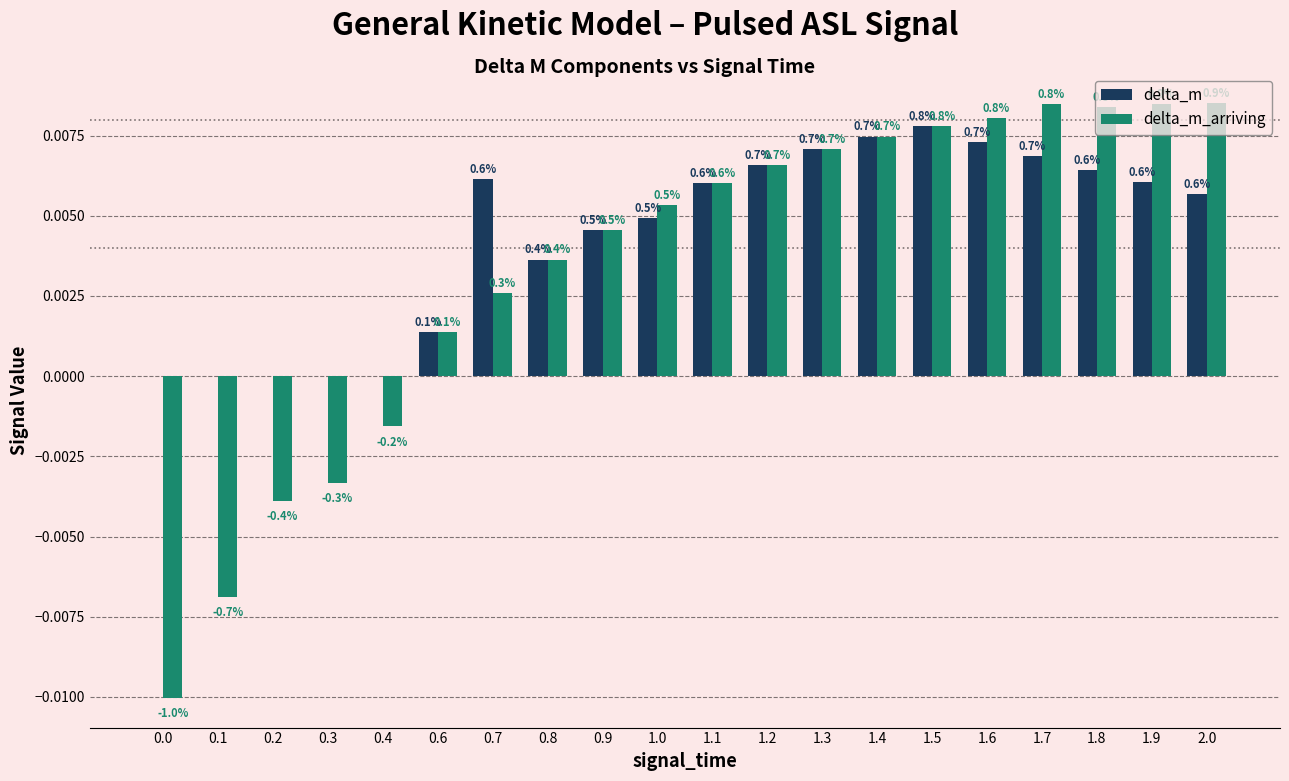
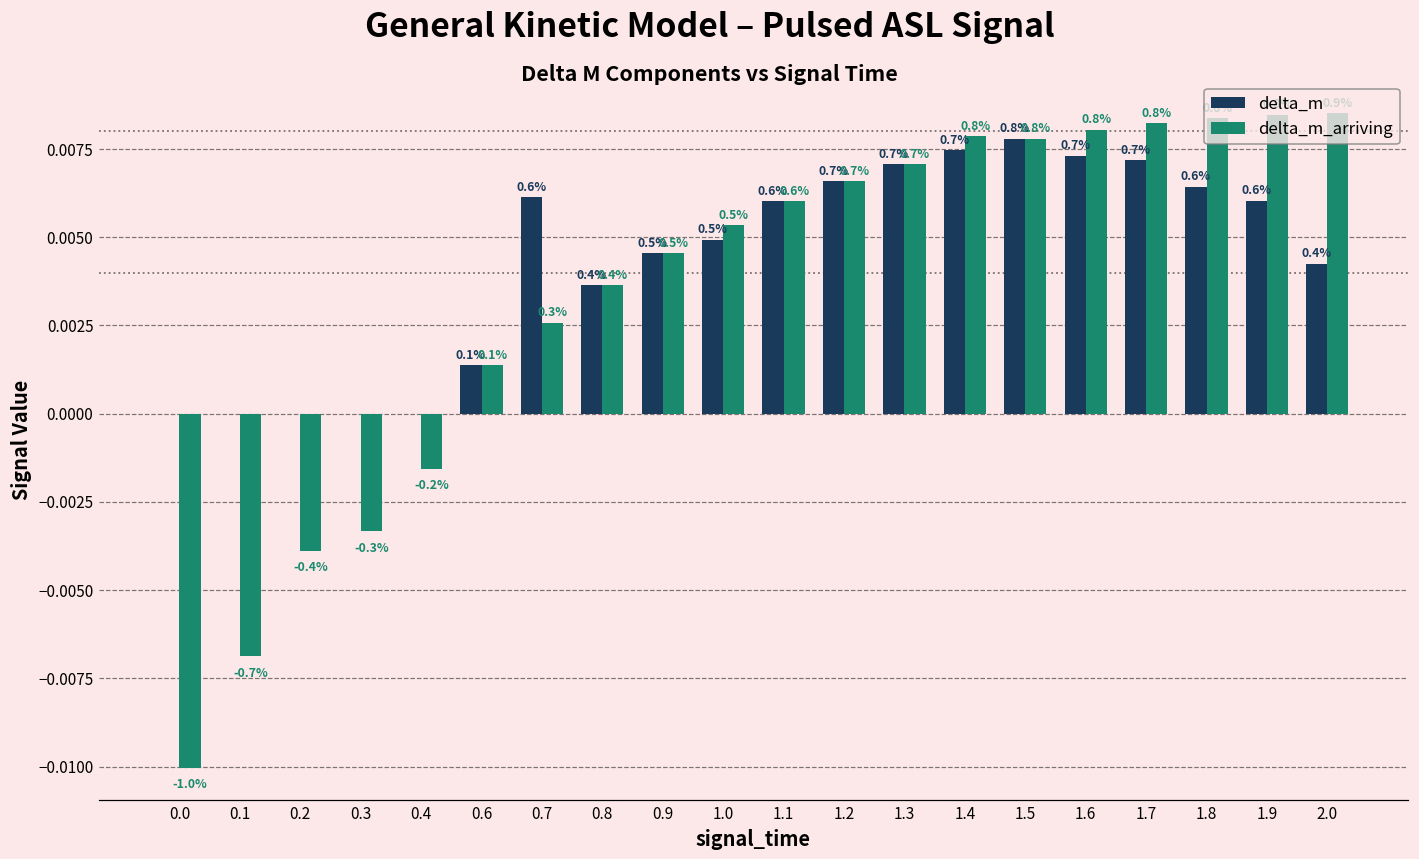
delta_m_arriving, 1.4: 0.7% -> 0.8%
delta_m, 1.7: 0.0069 -> 0.0072
delta_m_arriving, 1.7: 0.0085 -> 0.0082
delta_m, 2.0: 0.6% -> 0.4%
